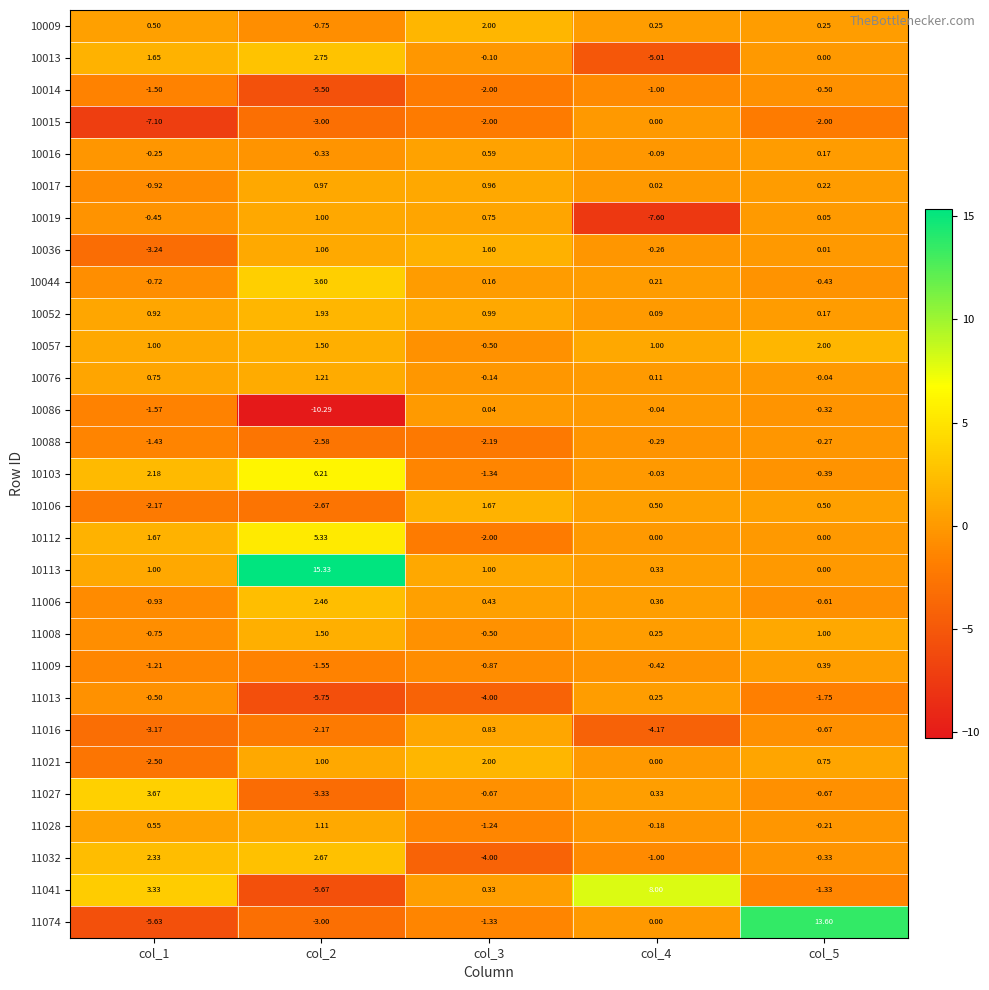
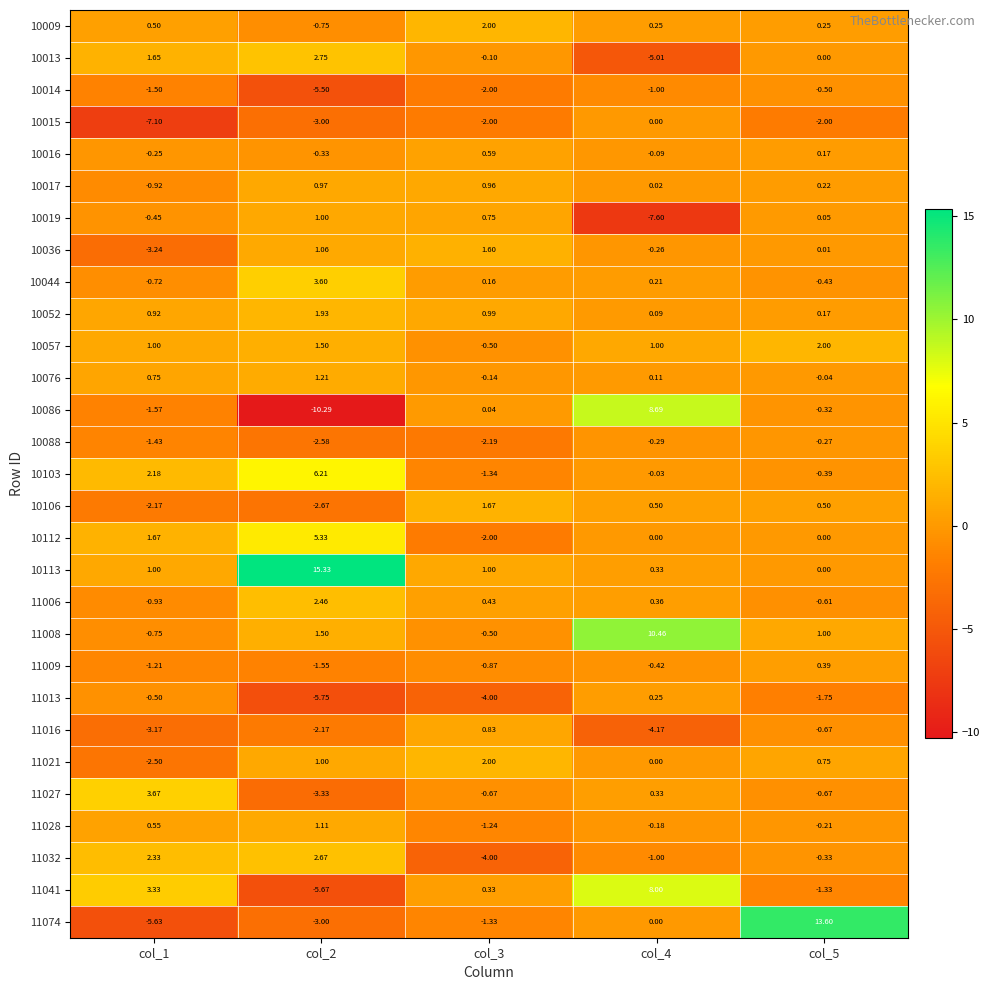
10086, col_4: -0.04 -> 8.69
11008, col_4: 0.25 -> 10.46
